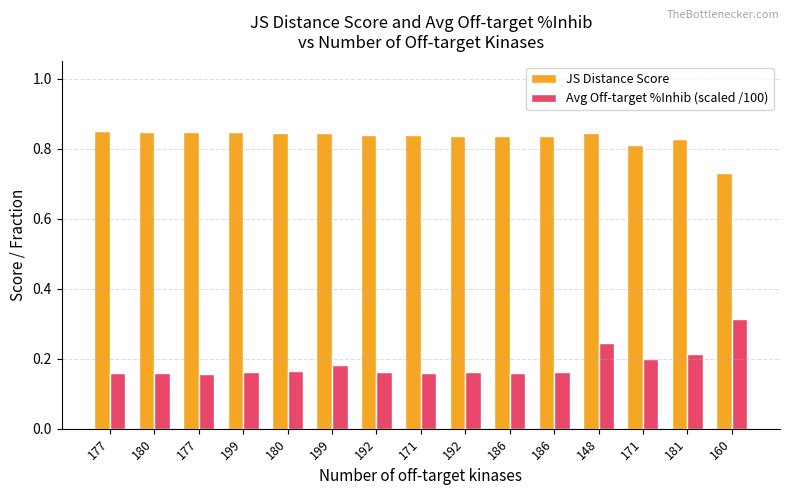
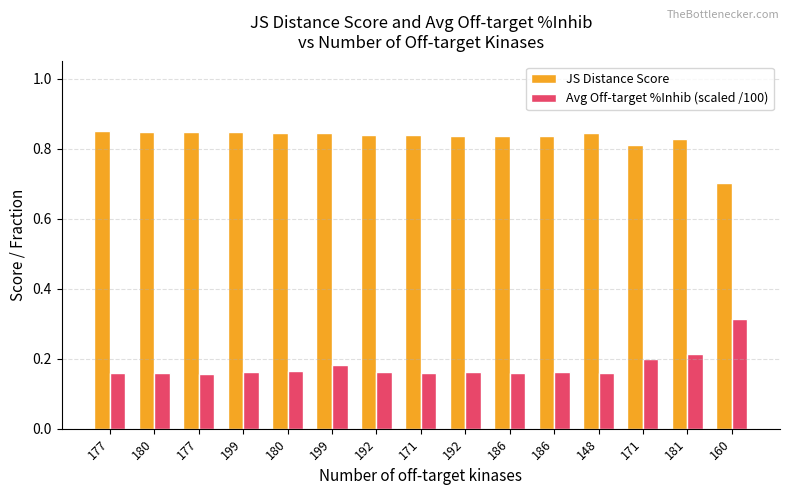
Avg Off-target %Inhib (scaled /100), 148: 0.24 -> 0.16
JS Distance Score, 160: 0.73 -> 0.70
